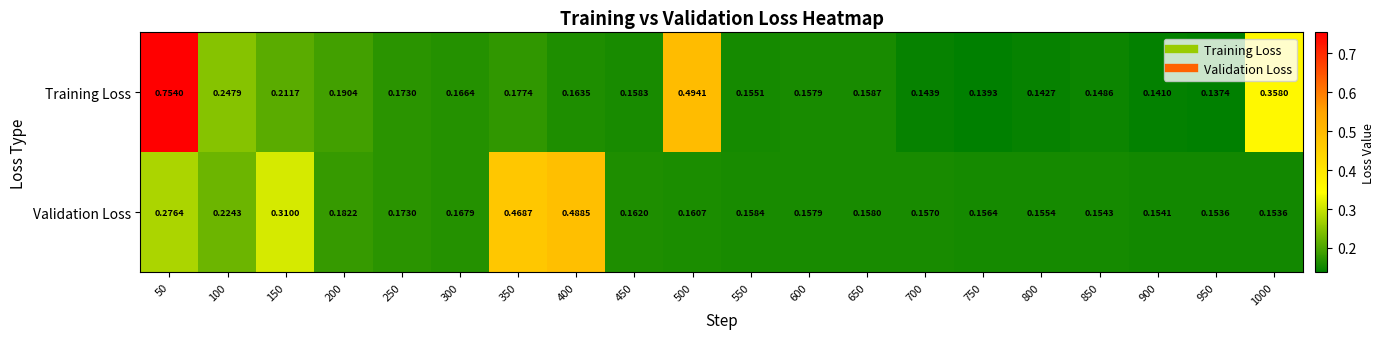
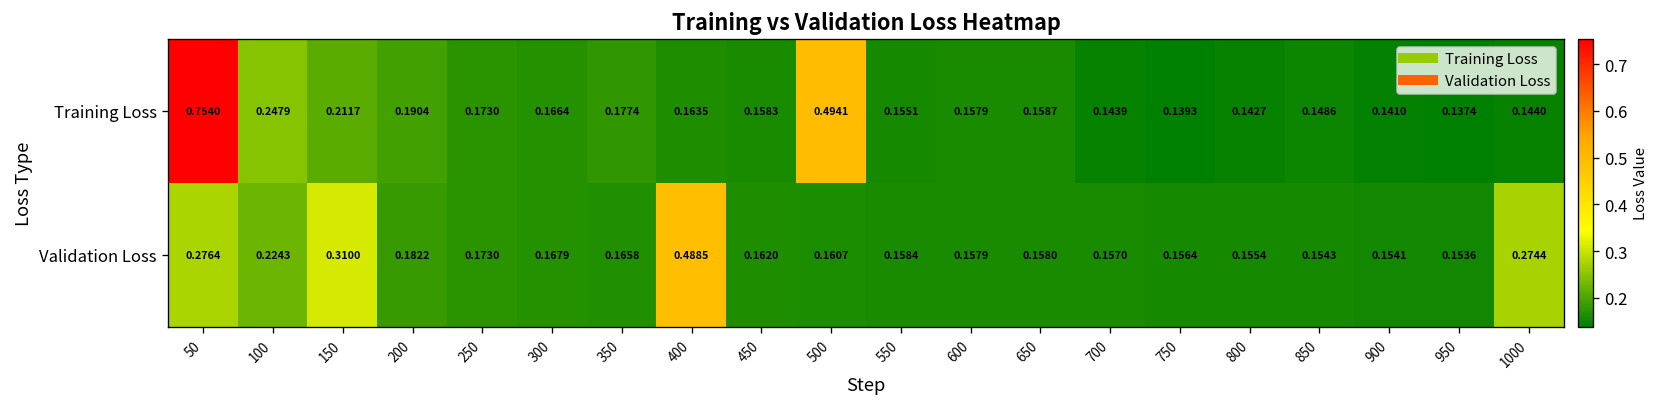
Training Loss, 1000: 0.3580 -> 0.1440
Validation Loss, 350: 0.4687 -> 0.1658
Validation Loss, 1000: 0.1536 -> 0.2744
